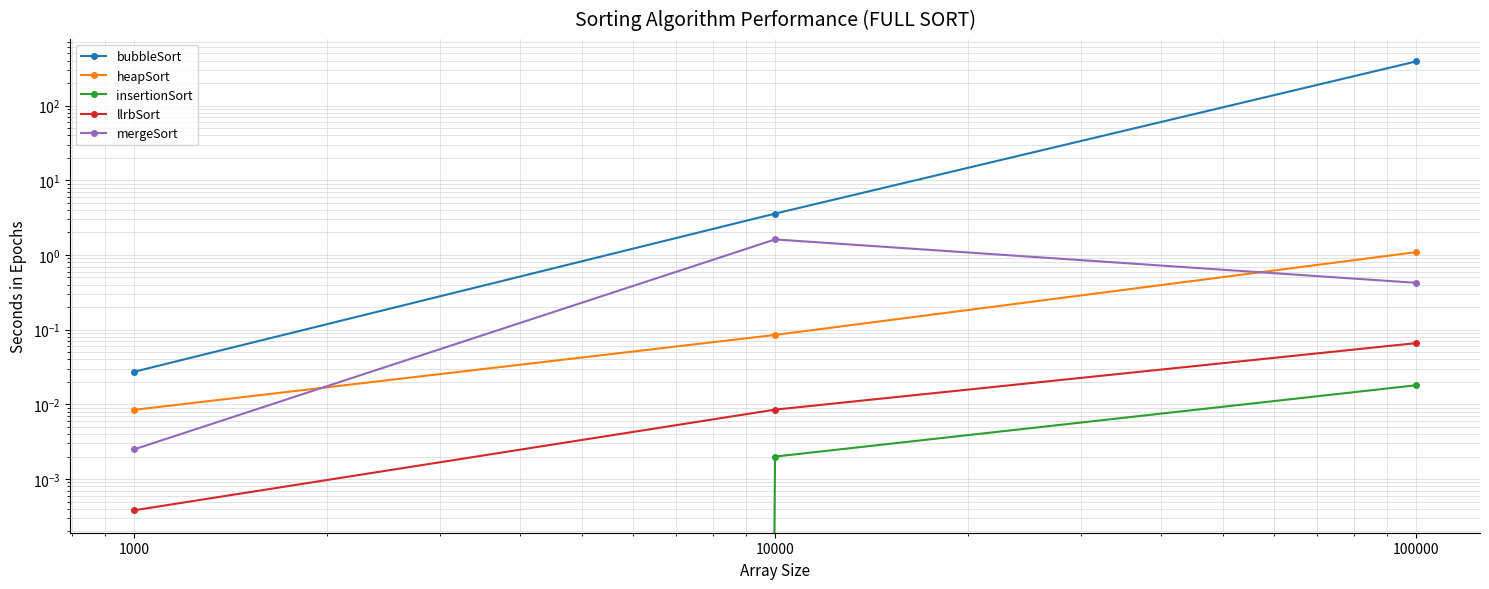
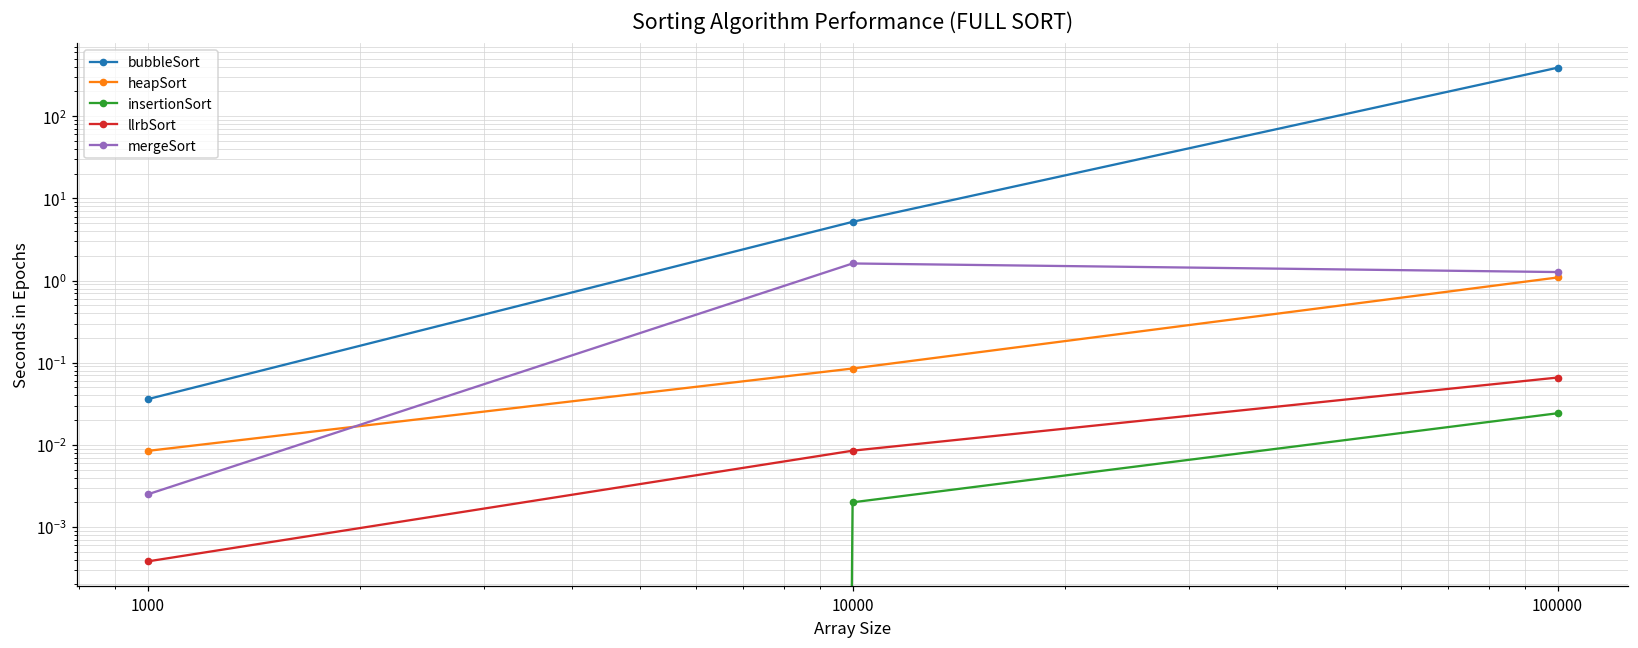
bubbleSort, 1000: 0.027 -> 0.04
bubbleSort, 10000: 4 -> 5
insertionSort, 100000: 0.018 -> 0.024
mergeSort, 100000: 0.4 -> 1.3
